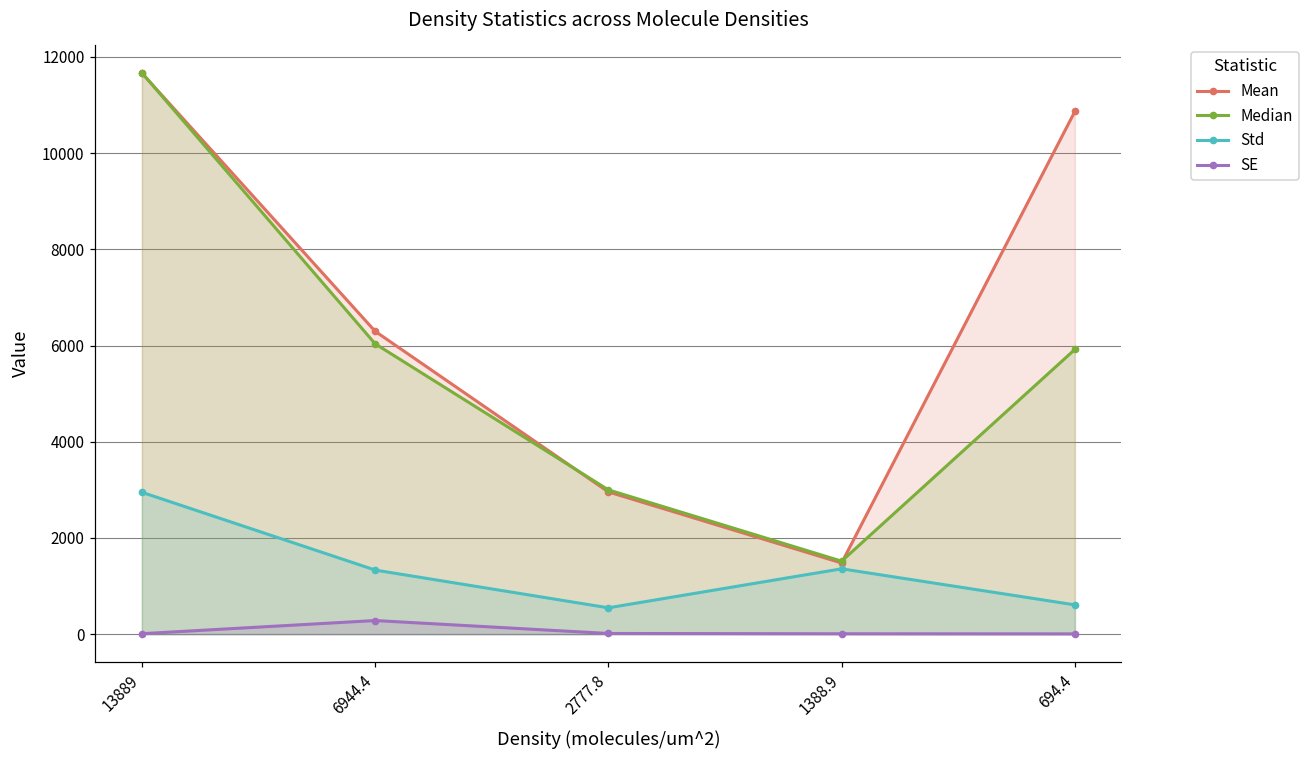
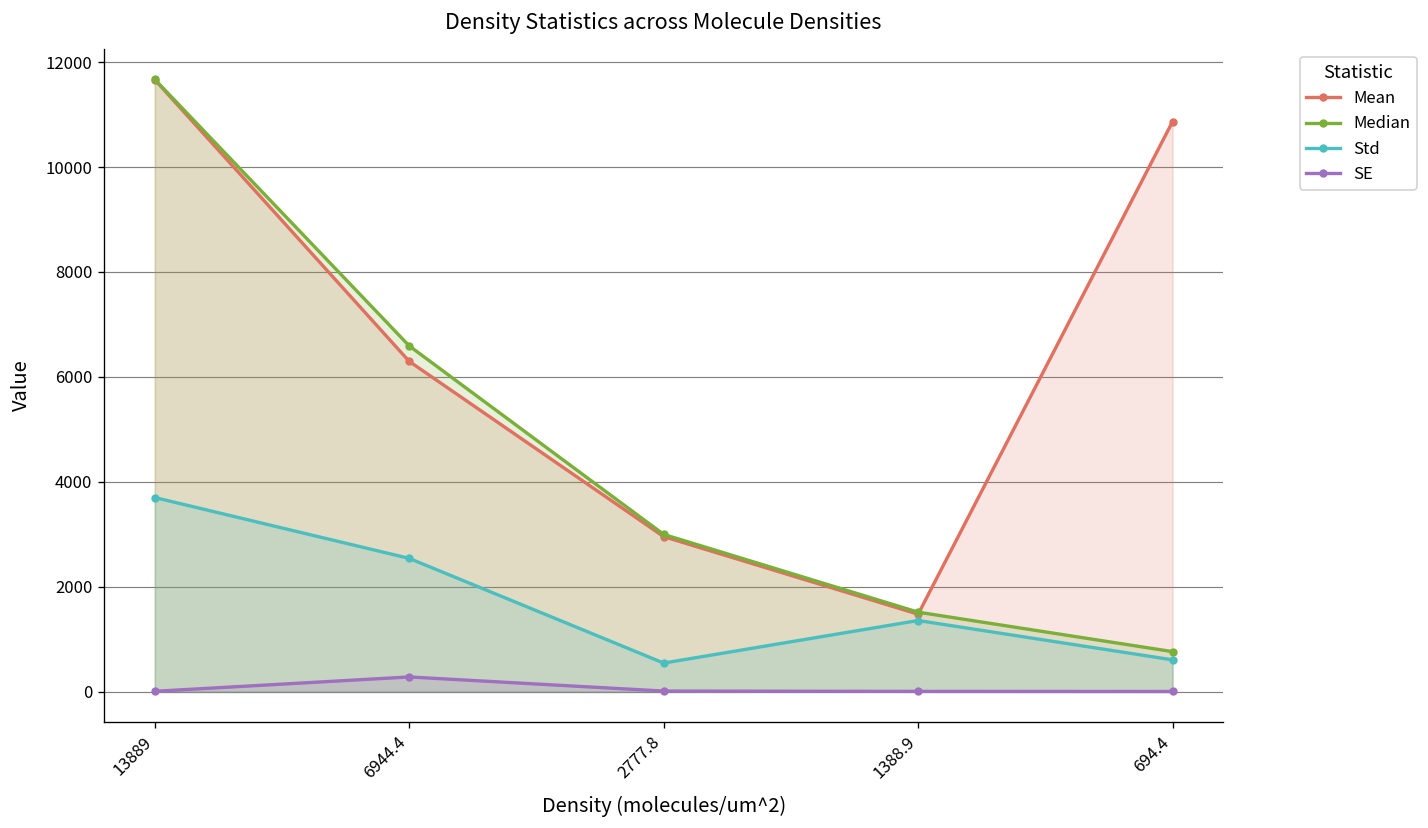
Std, 13889: 2900 -> 3700
Median, 6944.4: 6000 -> 6600
Std, 6944.4: 1300 -> 2500
Median, 694.4: 5900 -> 800
